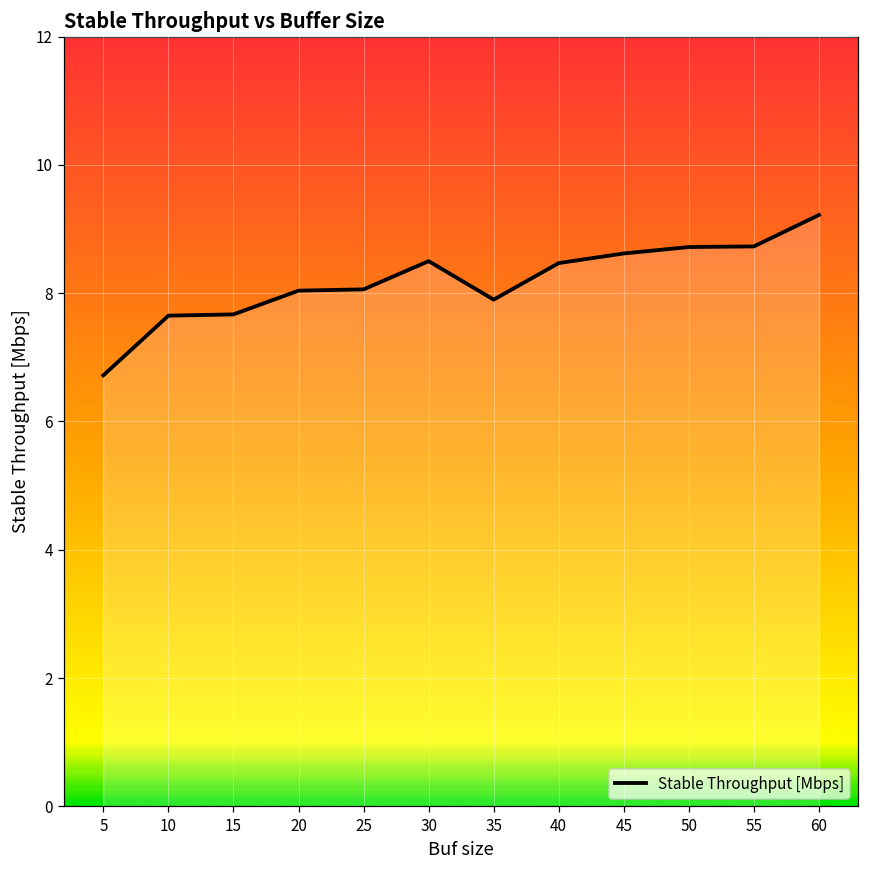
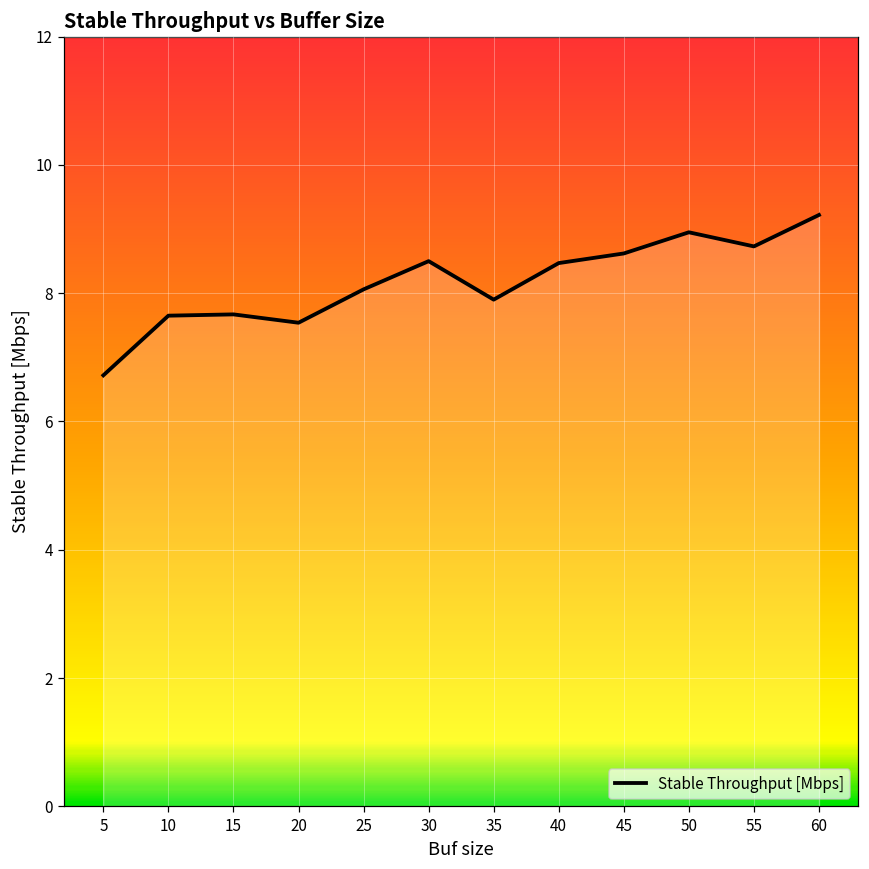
20: 8.0 -> 7.5
50: 8.7 -> 9.0
